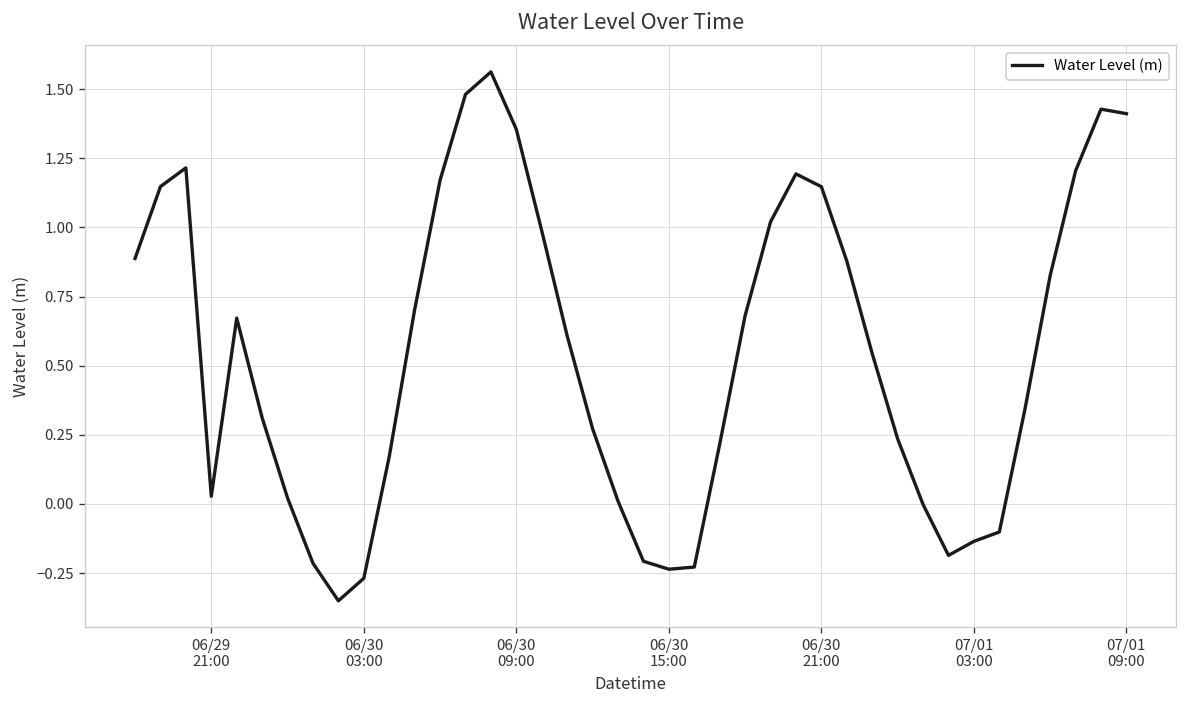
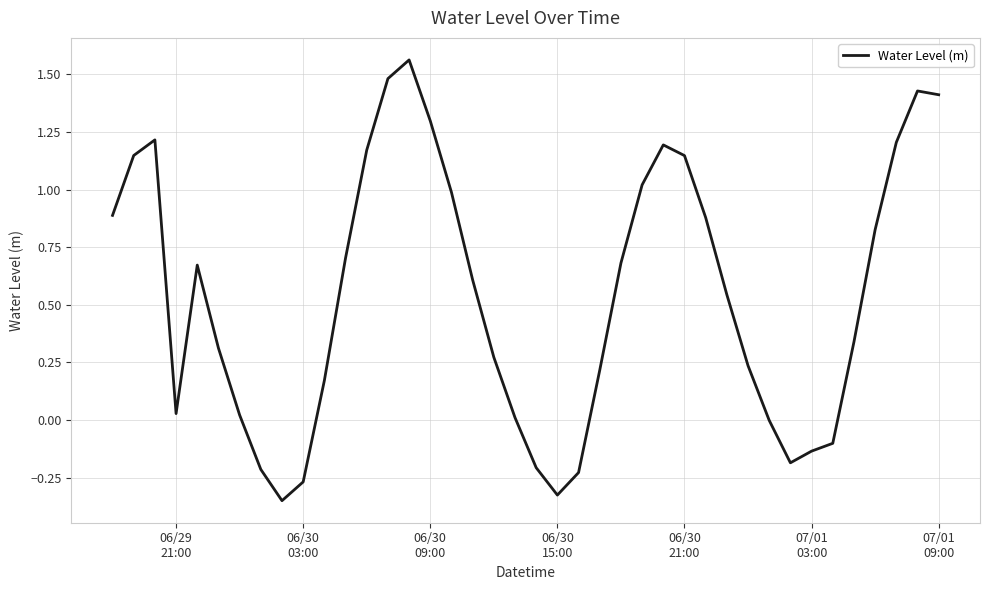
06/30 09:00: 1.35 -> 1.30
06/30 15:00: -0.24 -> -0.33
